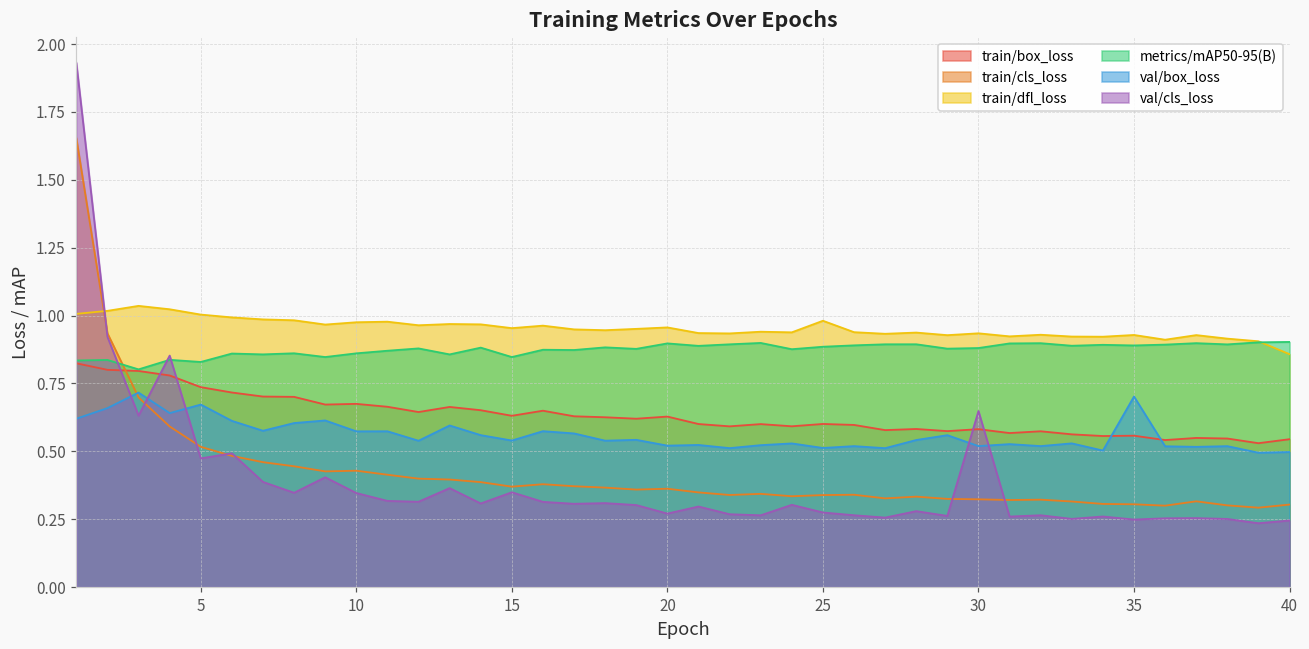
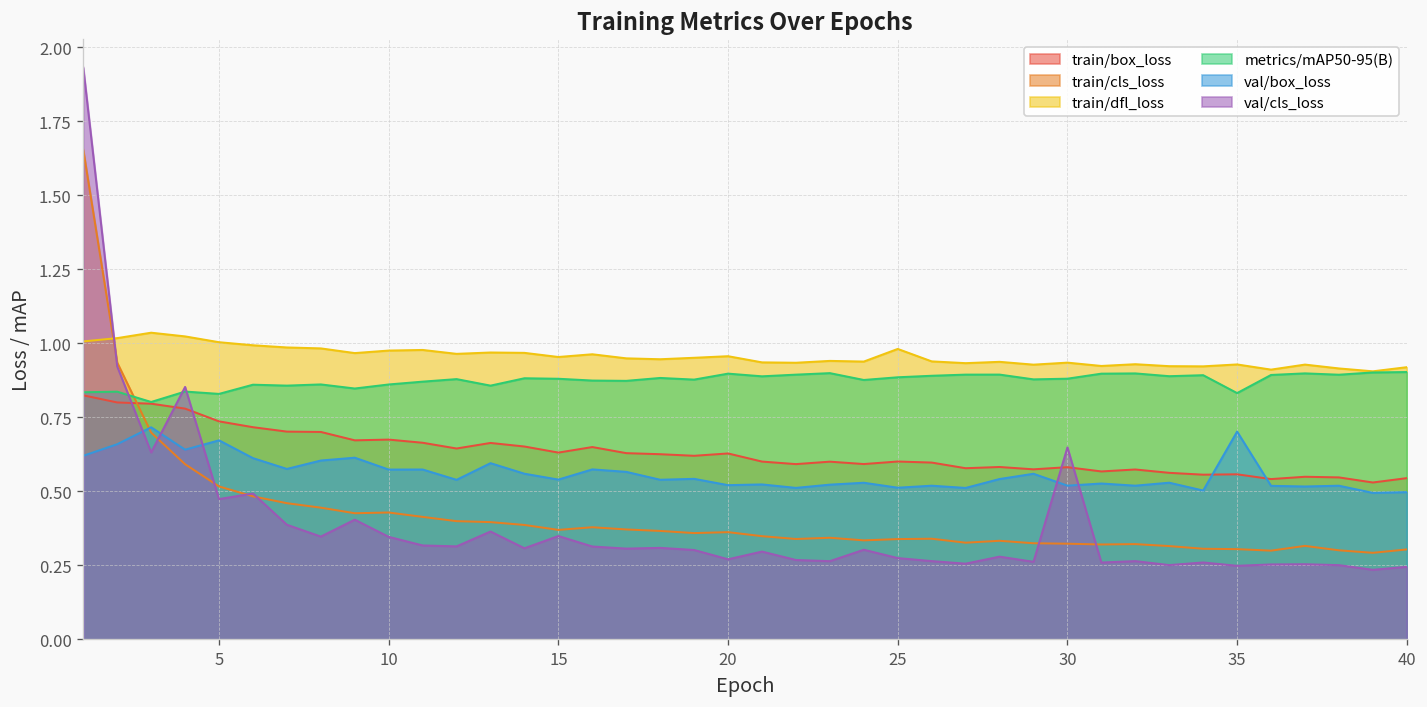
metrics/mAP50-95(B), 15: 0.85 -> 0.88
metrics/mAP50-95(B), 35: 0.89 -> 0.83
train/dfl_loss, 40: 0.86 -> 0.92
